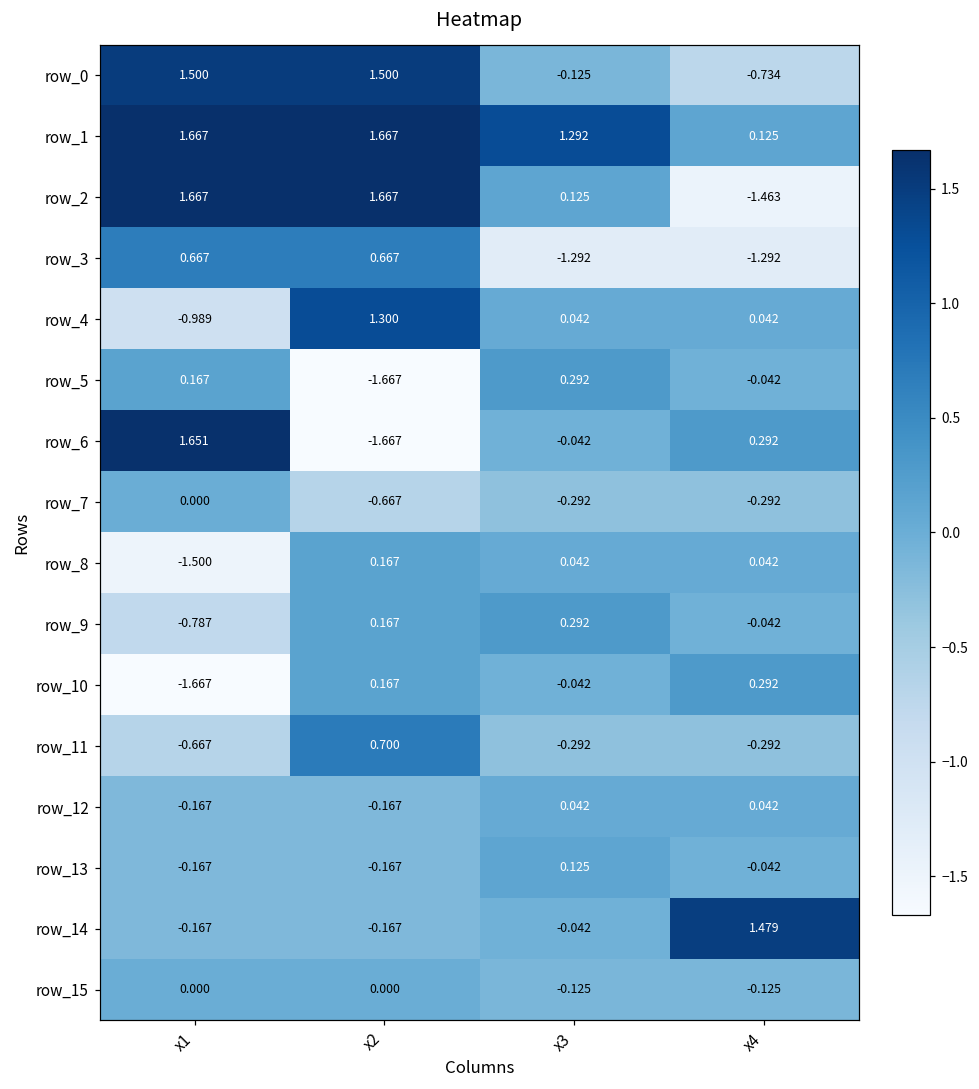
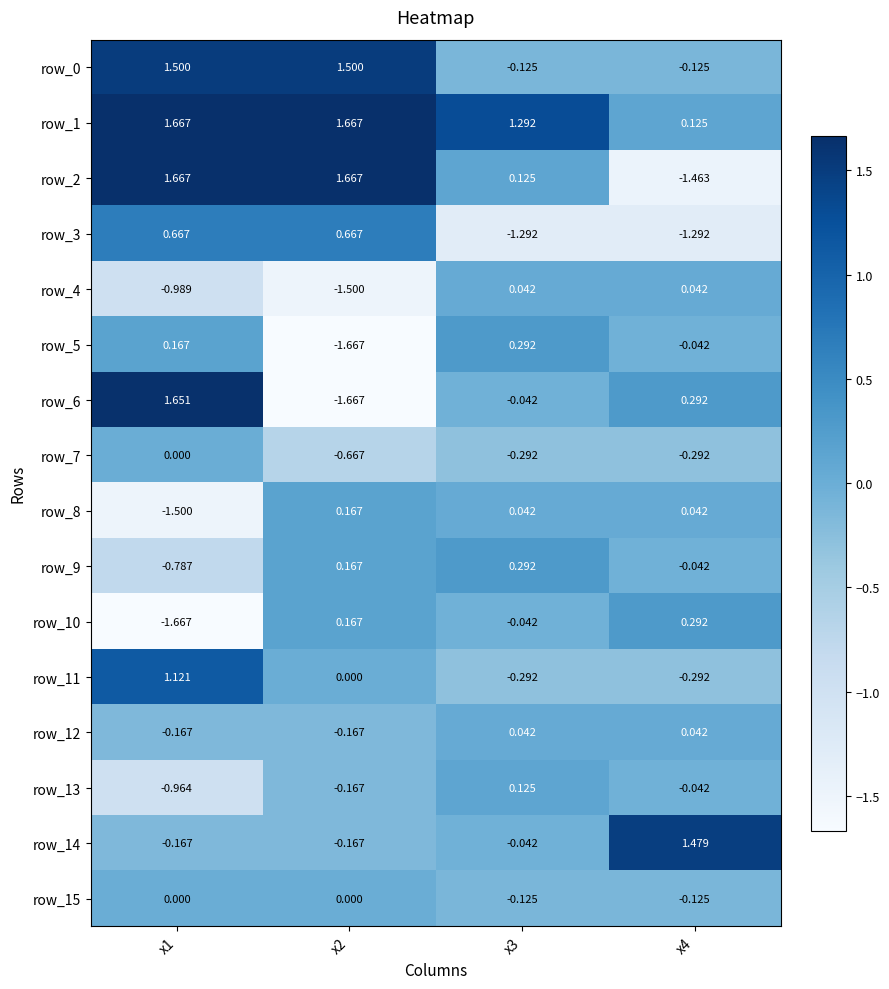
row_0, x4: -0.734 -> -0.125
row_4, x2: 1.300 -> -1.500
row_11, x1: -0.667 -> 1.121
row_11, x2: 0.700 -> 0.000
row_13, x1: -0.167 -> -0.964
